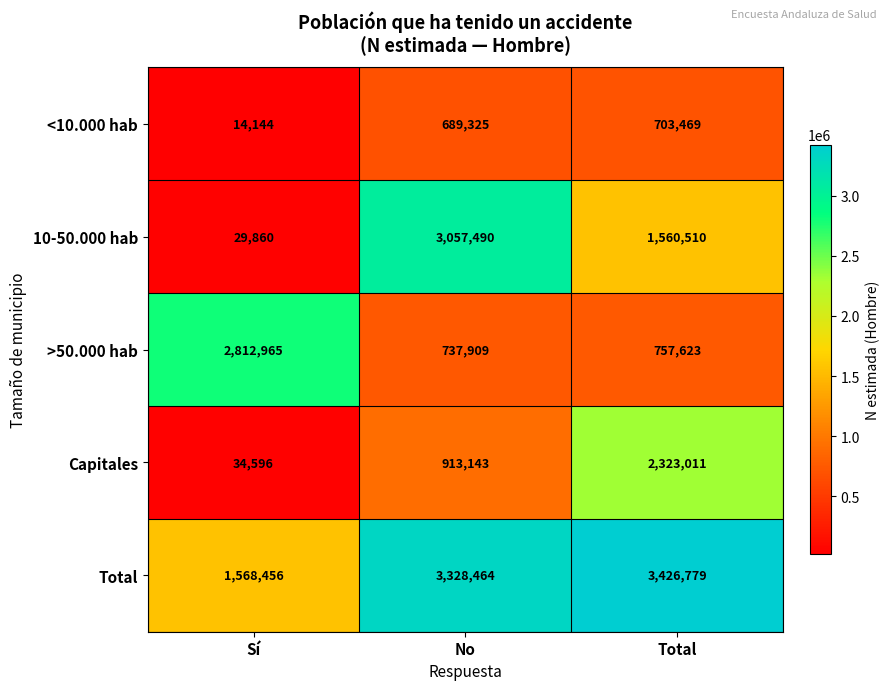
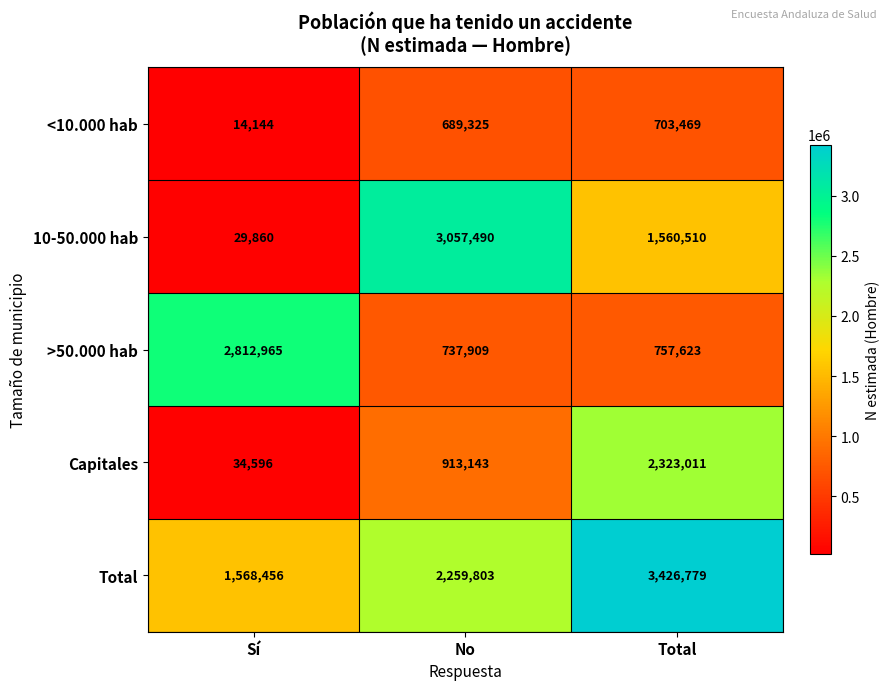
Total, No: 3,328,464 -> 2,259,803
